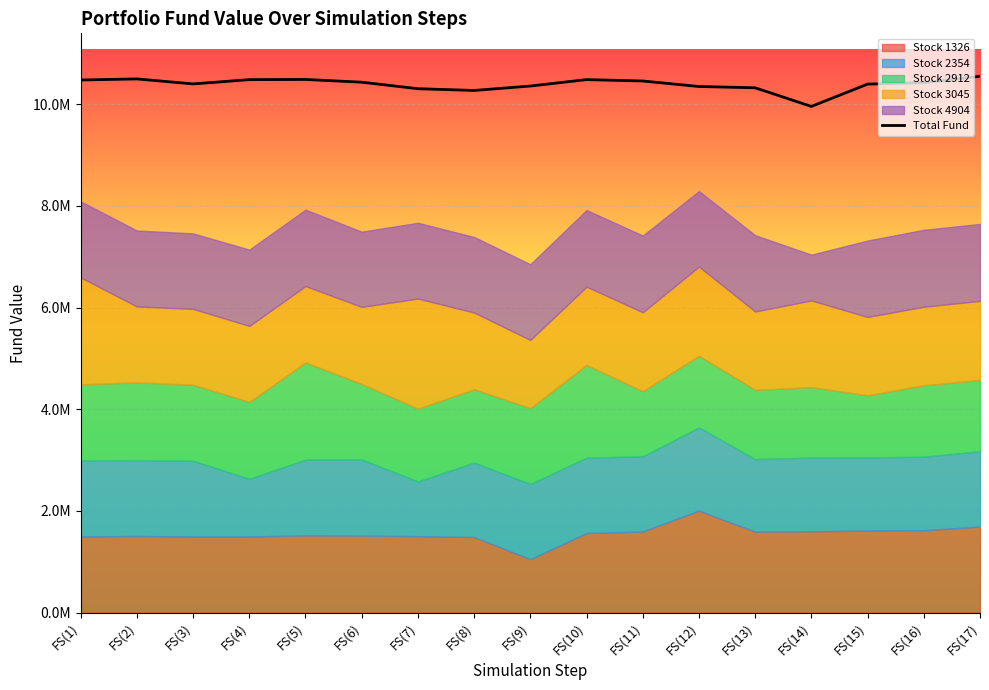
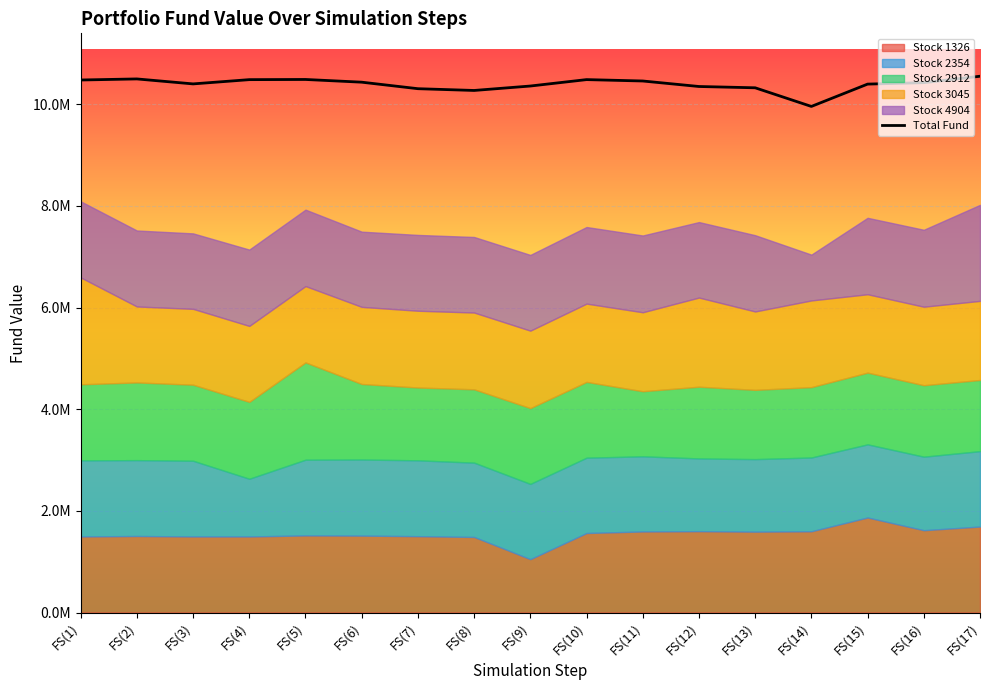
Stock 2354, FS(7): 1100000 -> 1500000
Stock 3045, FS(7): 2200000 -> 1500000
Stock 3045, FS(9): 1300000 -> 1500000
Stock 2912, FS(10): 1800000 -> 1500000
Stock 1326, FS(12): 2000000 -> 1600000
Stock 2354, FS(12): 1600000 -> 1400000
Stock 1326, FS(15): 1600000 -> 1900000
Stock 2912, FS(15): 1200000 -> 1400000
Stock 4904, FS(17): 1500000 -> 1900000
